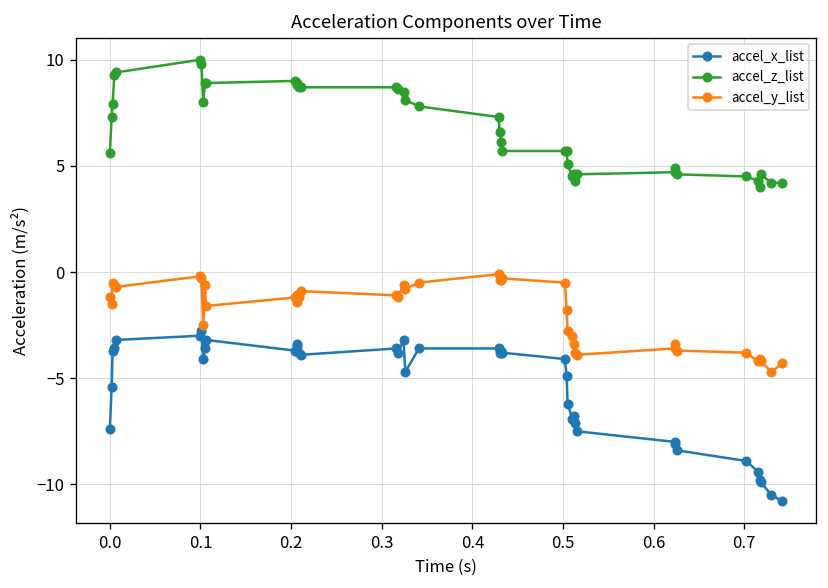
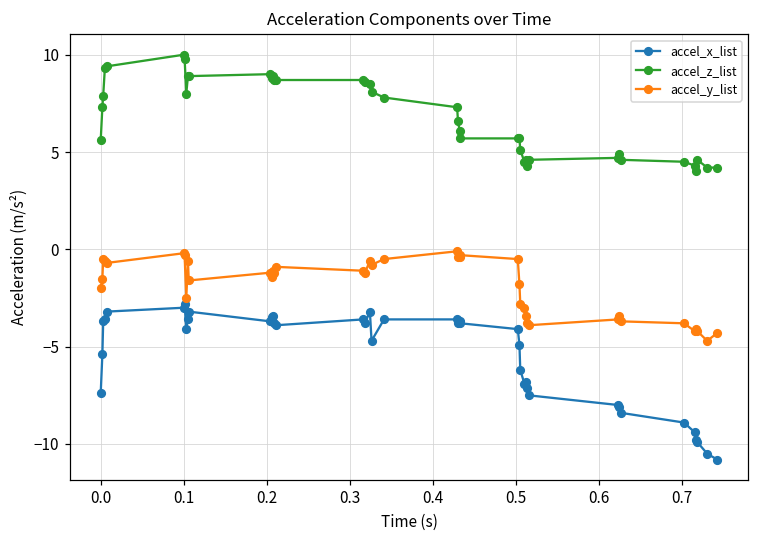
accel_y_list, 0.0: -1.2 -> -2.0
